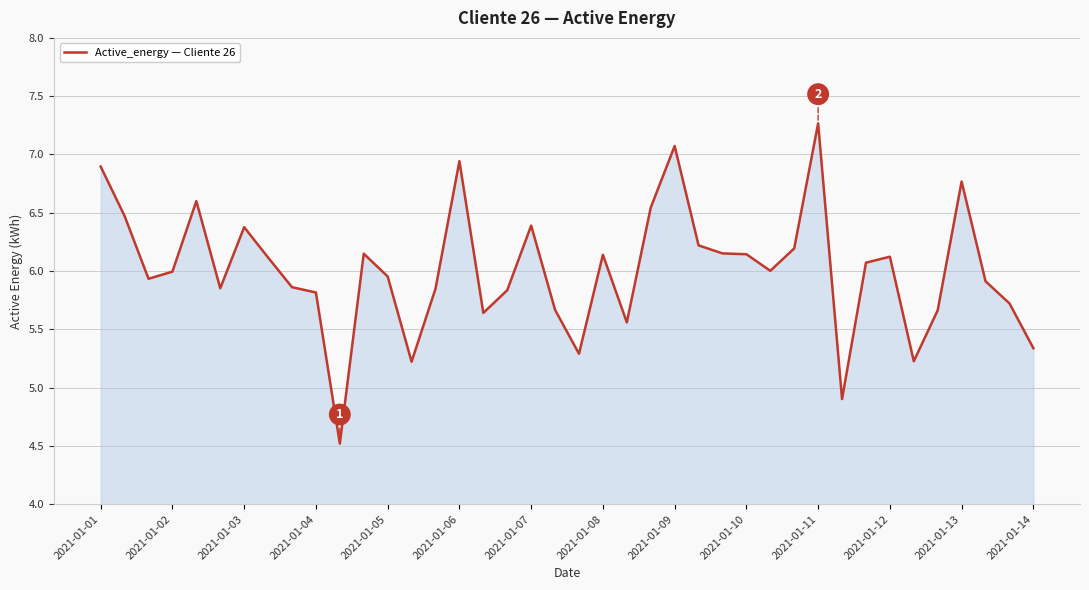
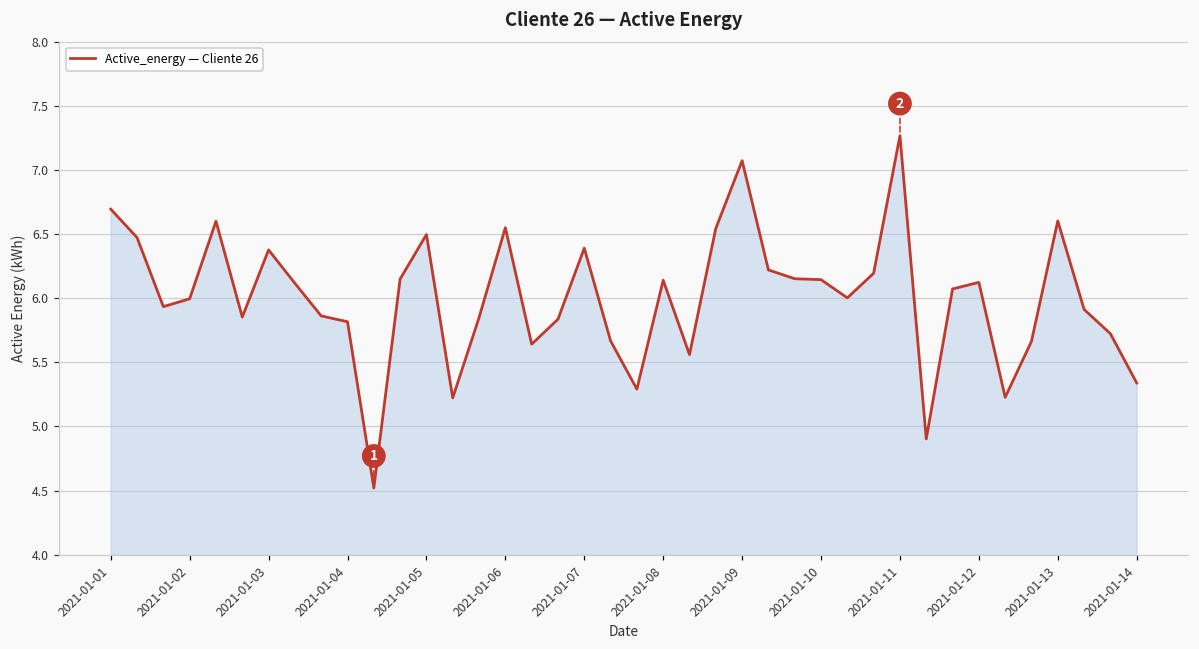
2021-01-01: 6.90 -> 6.69
2021-01-05: 5.95 -> 6.50
2021-01-06: 6.94 -> 6.55
2021-01-13: 6.77 -> 6.60
